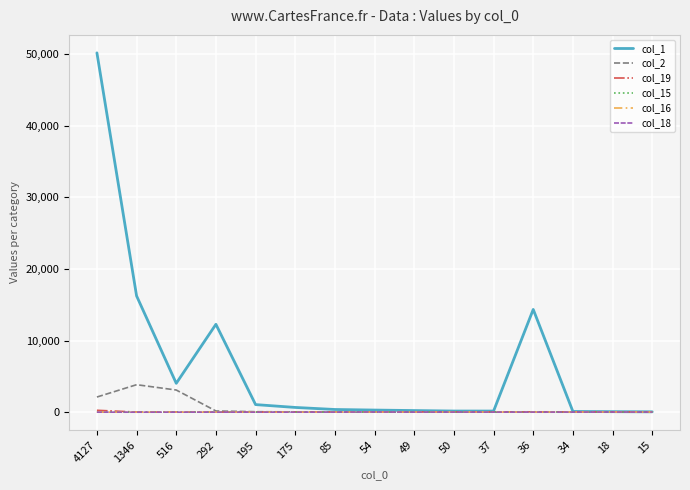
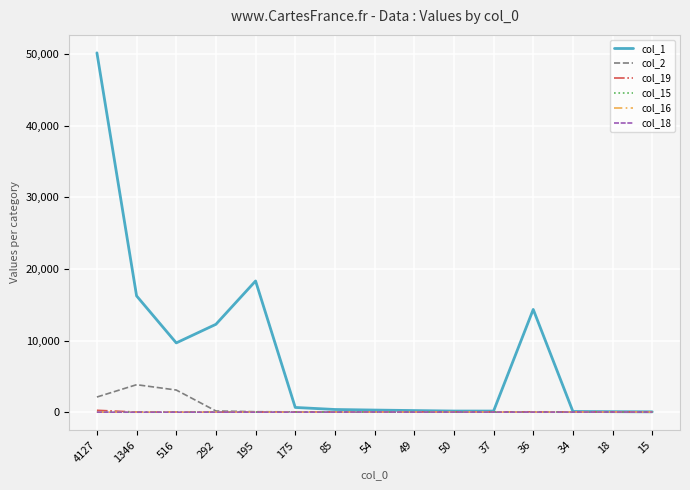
col_1, 516: 4,000 -> 10,000
col_1, 195: 1,000 -> 18,000
